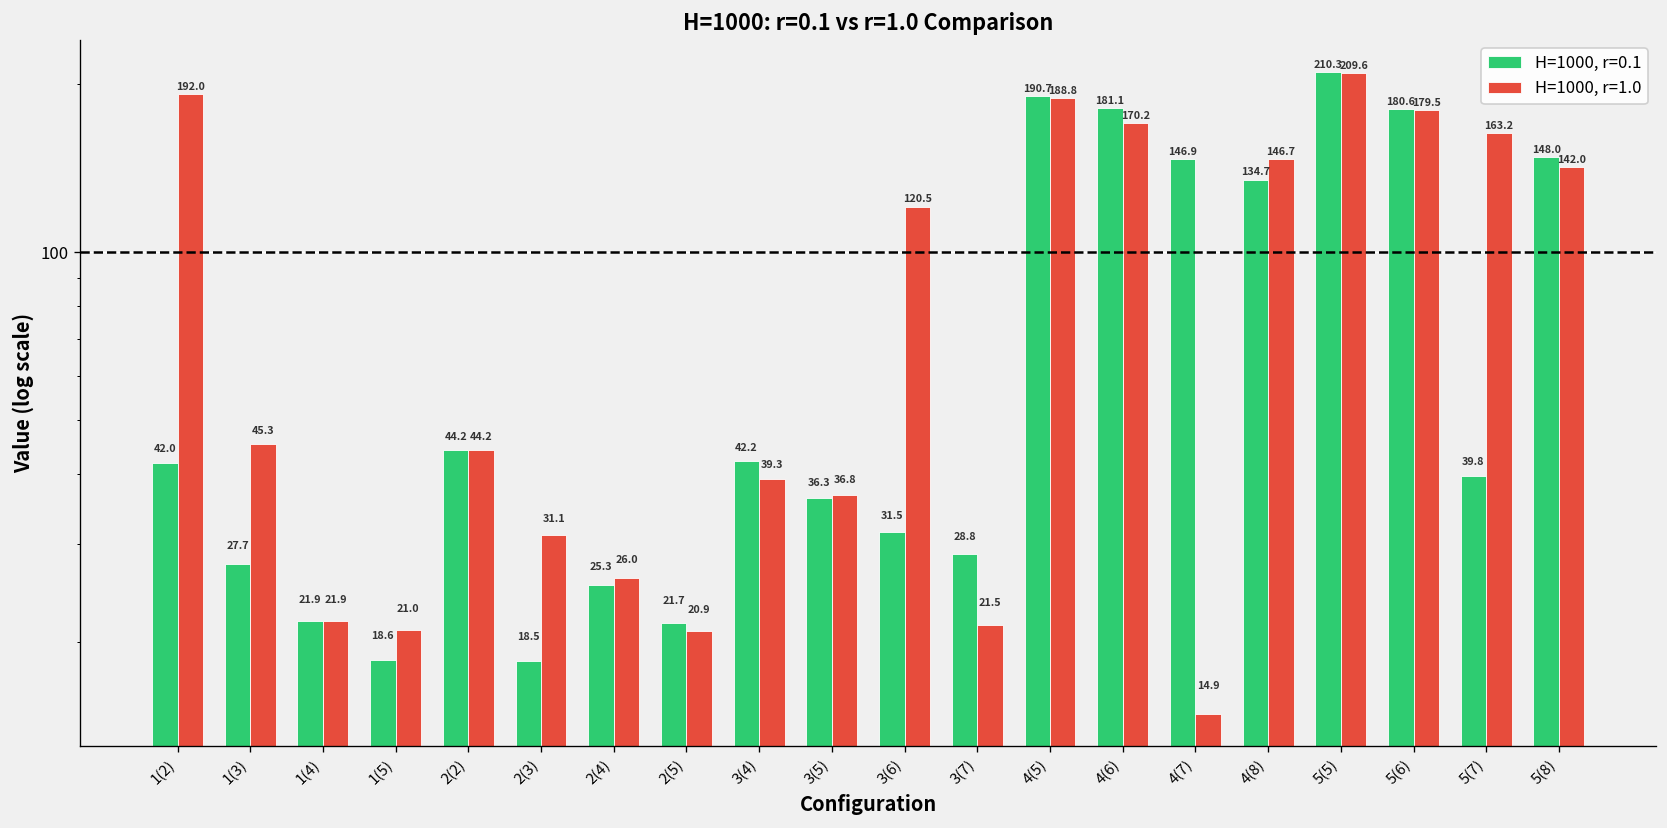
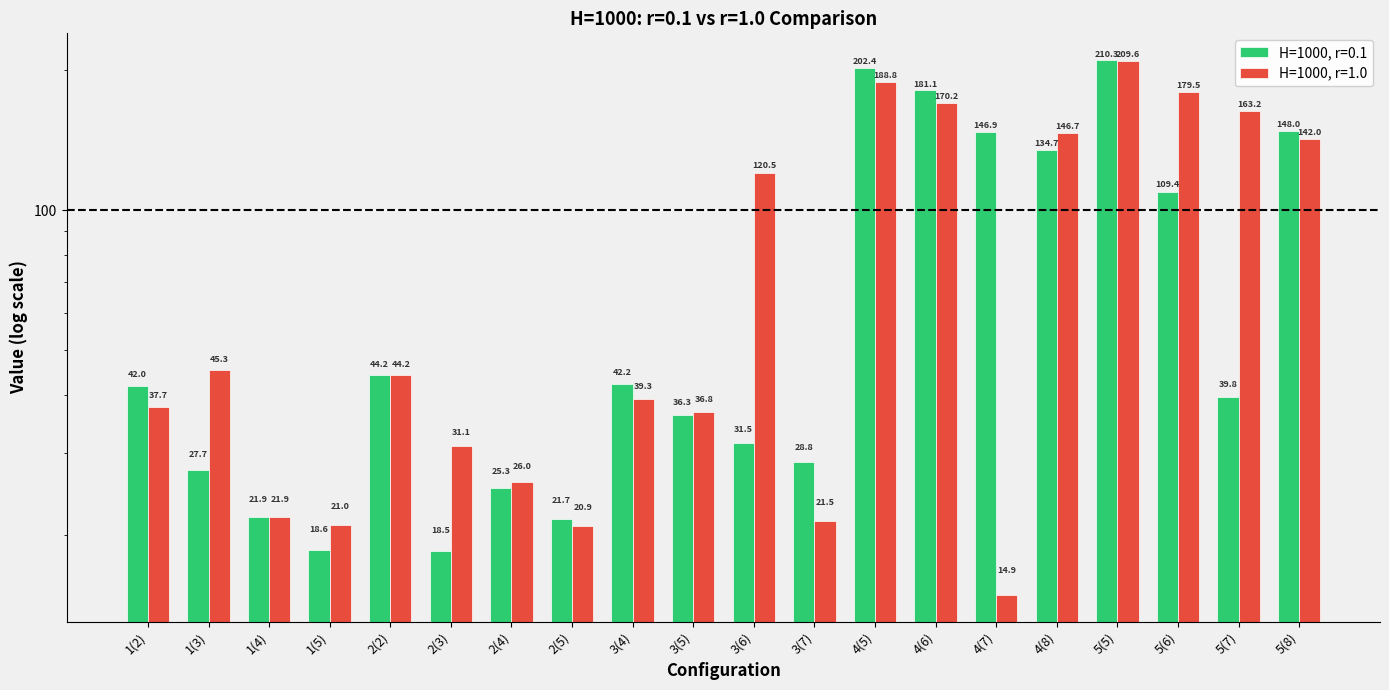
H=1000, r=1.0, 1(2): 192.0 -> 37.7
H=1000, r=0.1, 4(5): 190.7 -> 202.4
H=1000, r=0.1, 5(6): 180.6 -> 109.4
